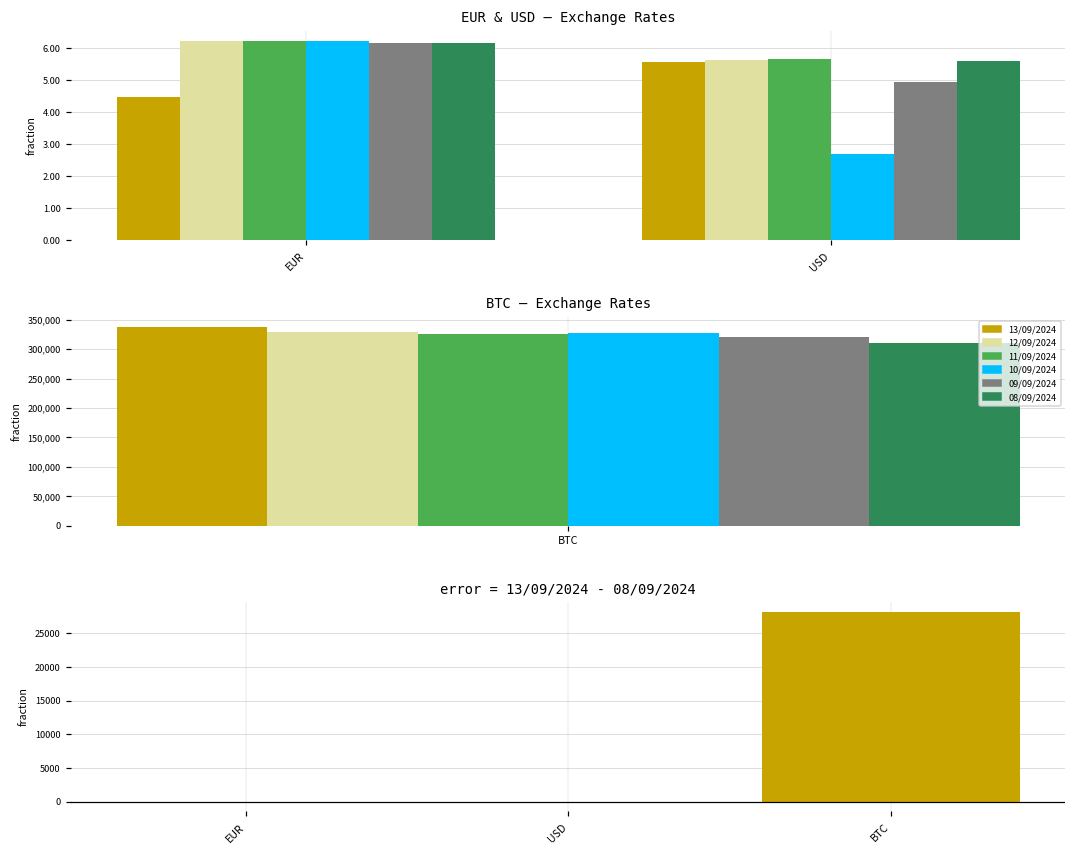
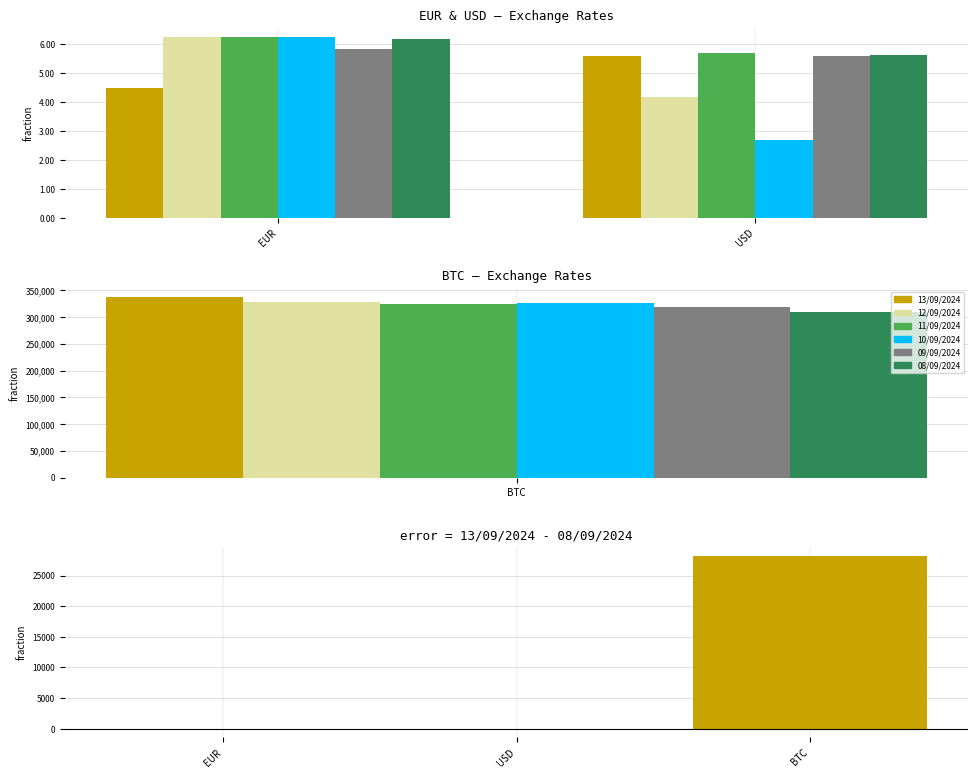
EUR & USD – Exchange Rates, 09/09/2024, EUR: 6.2 -> 5.8
EUR & USD – Exchange Rates, 12/09/2024, USD: 5.6 -> 4.2
EUR & USD – Exchange Rates, 09/09/2024, USD: 4.9 -> 5.6
